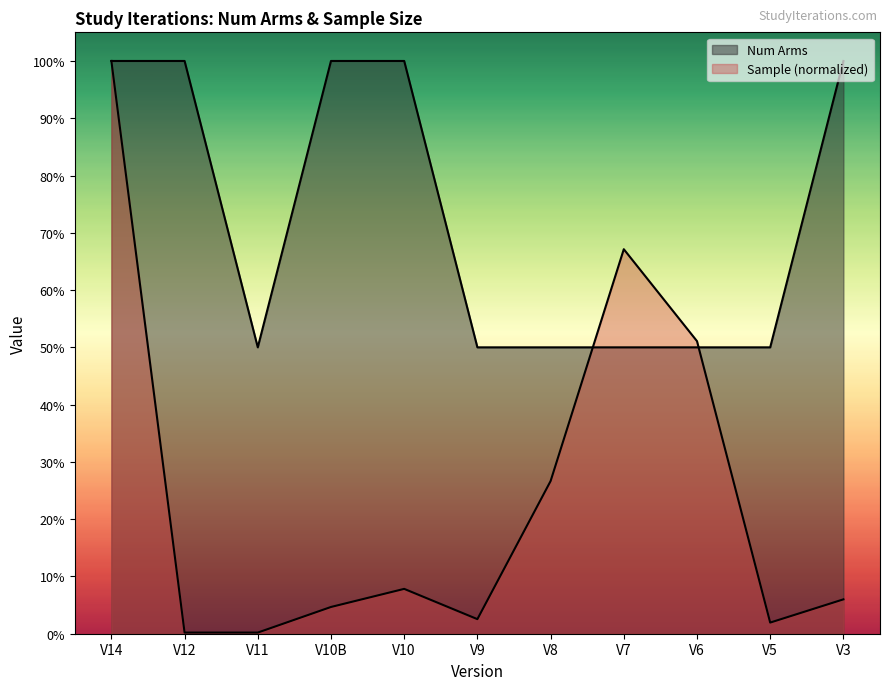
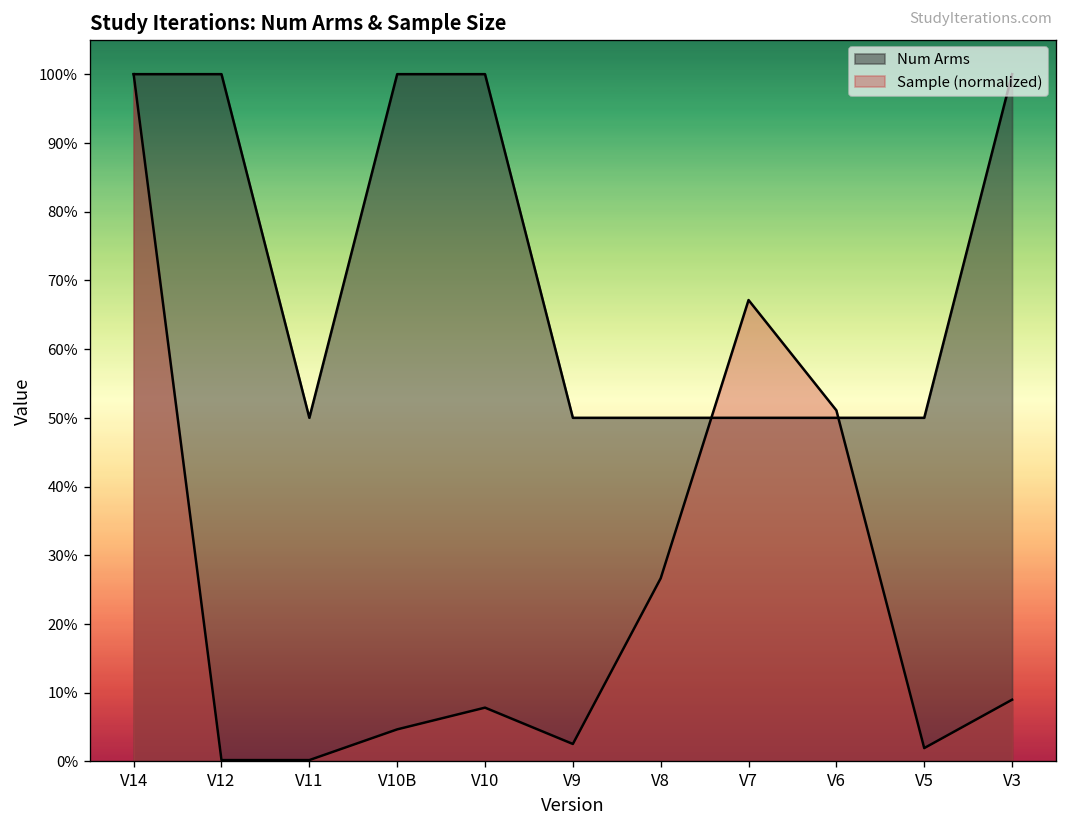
Sample (normalized), V3: 6% -> 9%
